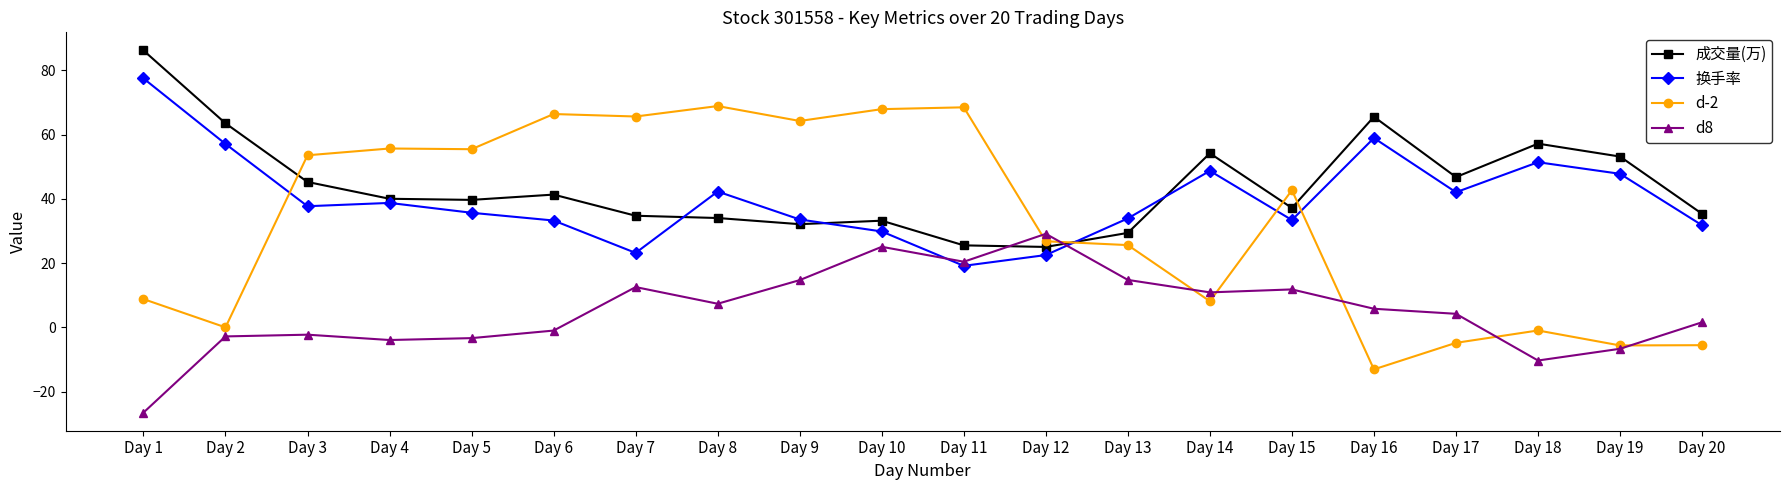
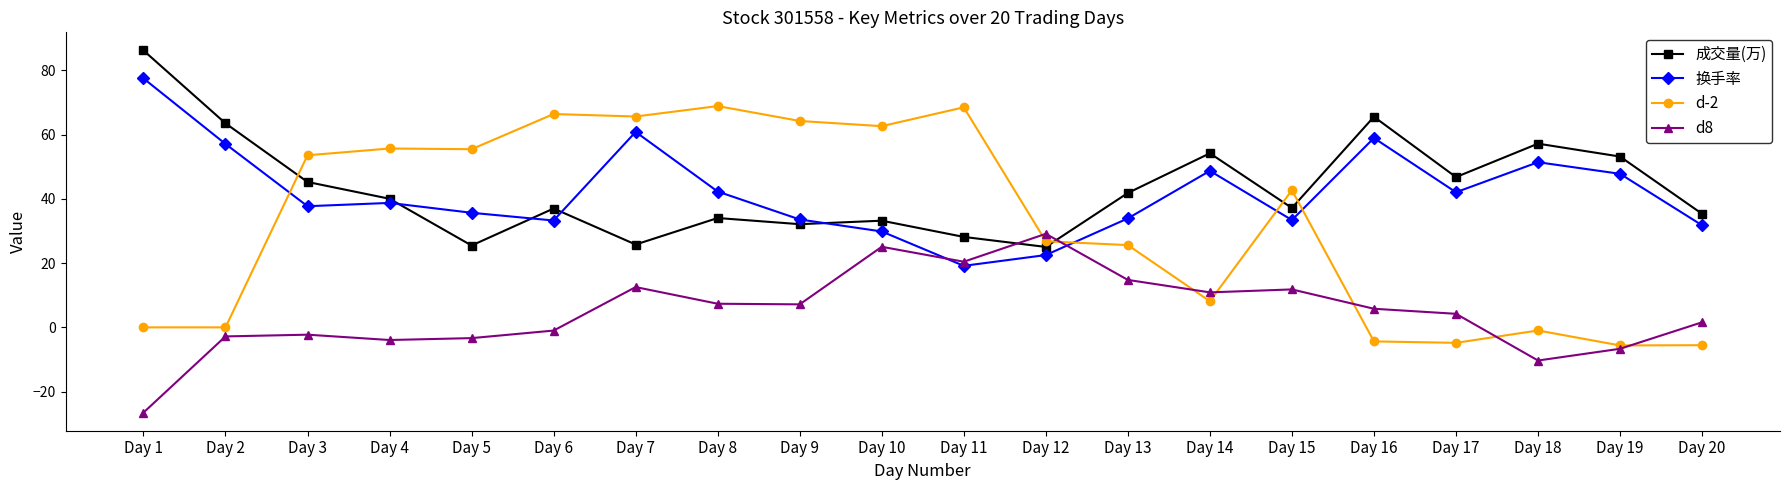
d-2, Day 1: 9 -> 0
成交量(万), Day 5: 40 -> 25
成交量(万), Day 6: 41 -> 37
成交量(万), Day 7: 35 -> 26
换手率, Day 7: 23 -> 61
d8, Day 9: 15 -> 7
d-2, Day 10: 68 -> 63
成交量(万), Day 11: 26 -> 28
成交量(万), Day 13: 29 -> 42
d-2, Day 16: -13 -> -4
